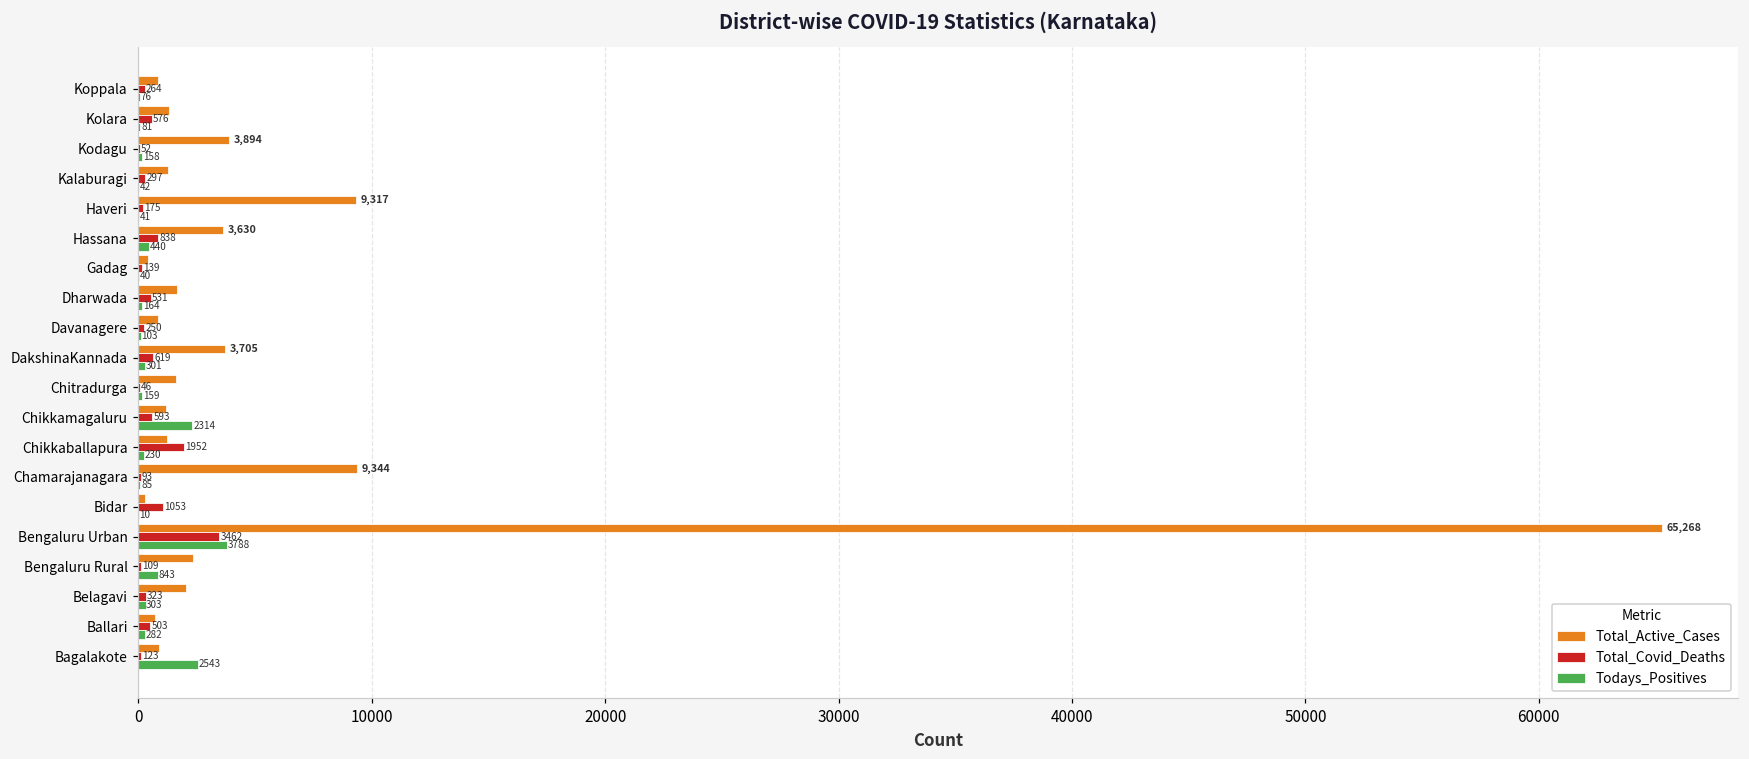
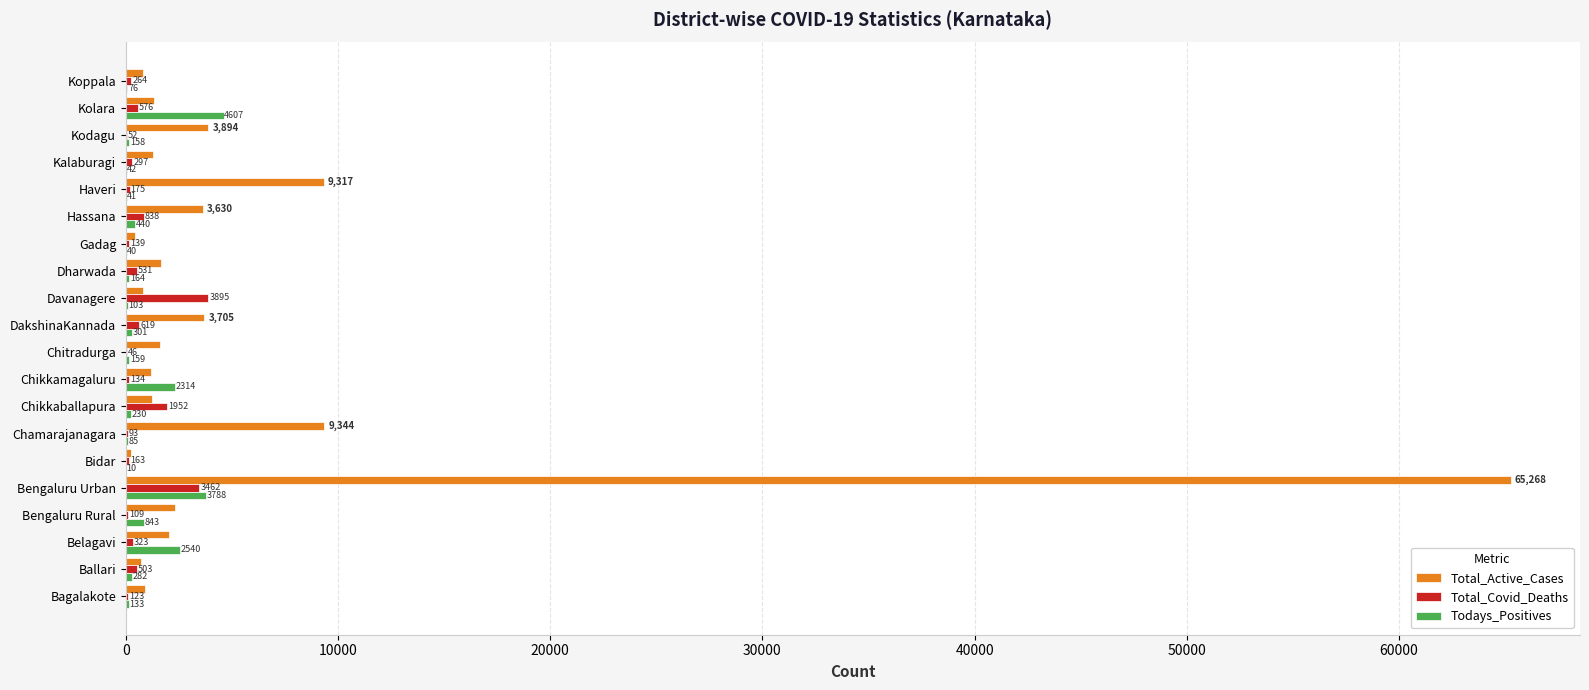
Todays_Positives, Kolara: 81 -> 4607
Total_Covid_Deaths, Davanagere: 250 -> 3895
Total_Covid_Deaths, Chikkamagaluru: 593 -> 134
Total_Covid_Deaths, Bidar: 1053 -> 163
Todays_Positives, Belagavi: 303 -> 2540
Todays_Positives, Bagalakote: 2543 -> 133
